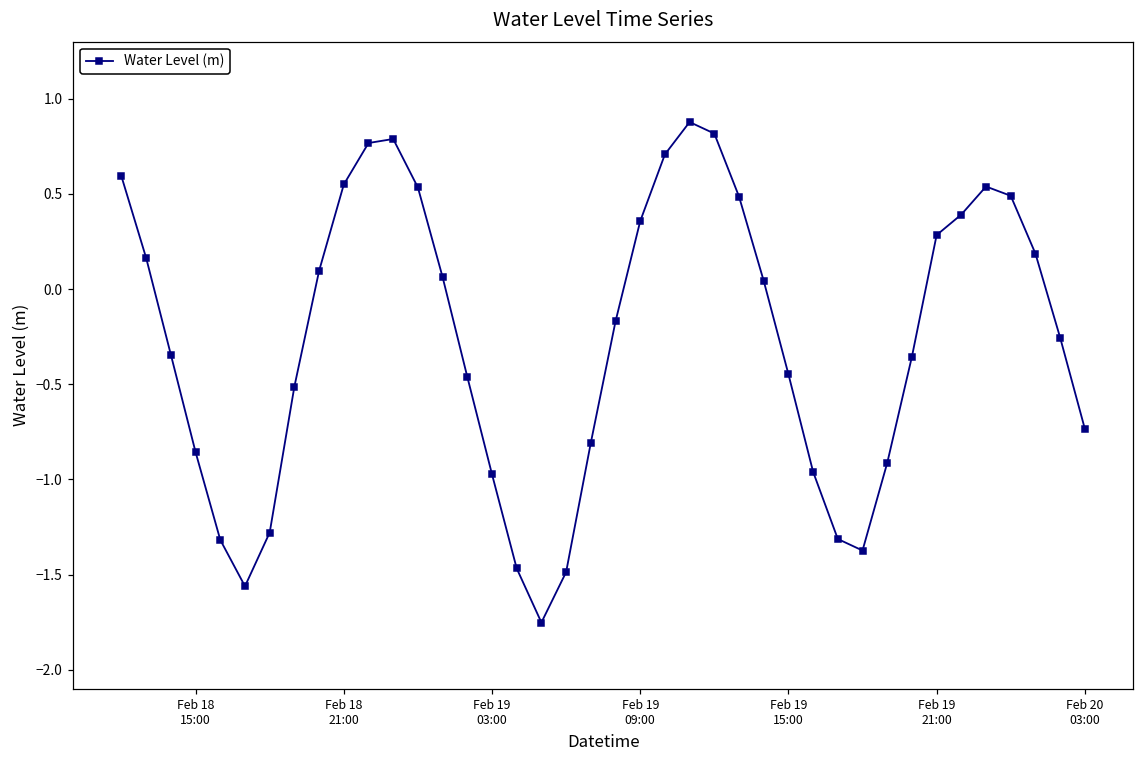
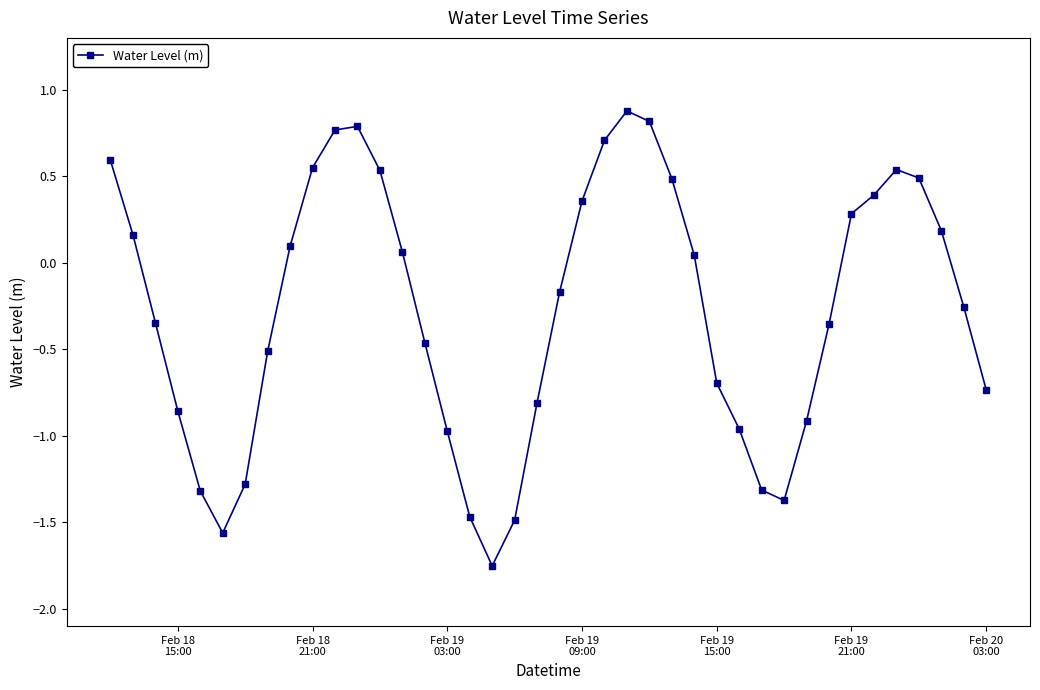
Feb 19 15:00: -0.45 -> -0.70
